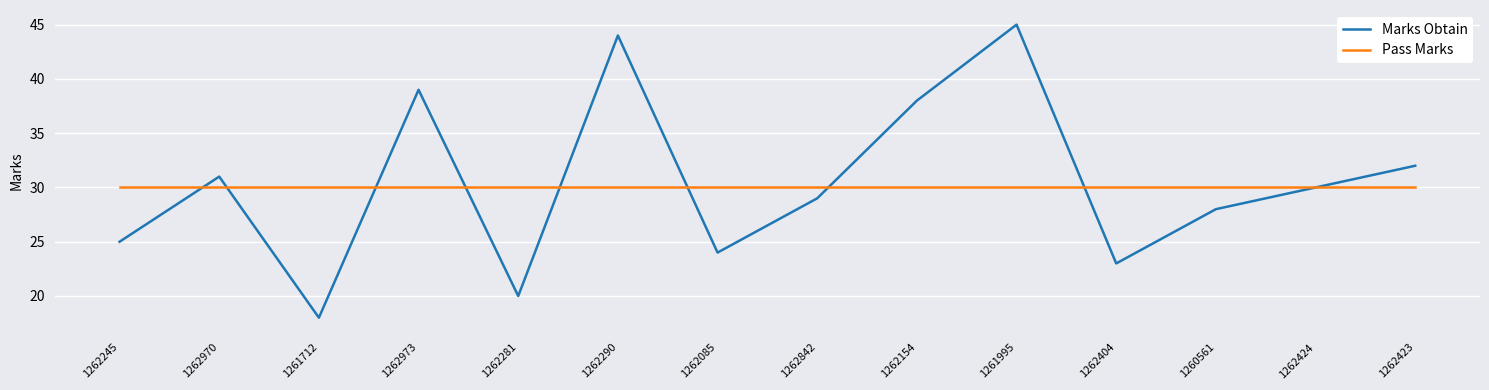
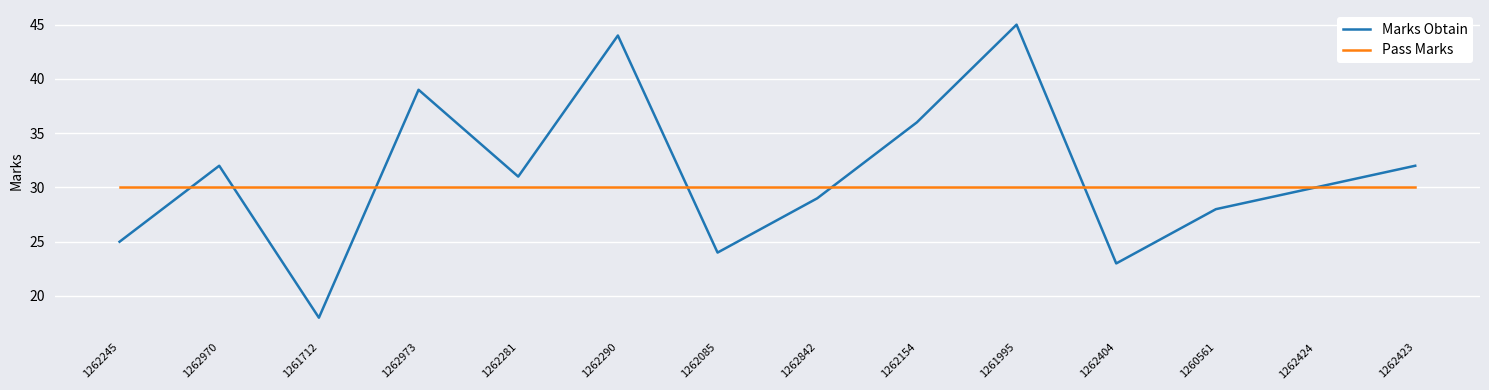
Marks Obtain, 1262970: 31 -> 32
Marks Obtain, 1262281: 20 -> 31
Marks Obtain, 1262154: 38 -> 36
